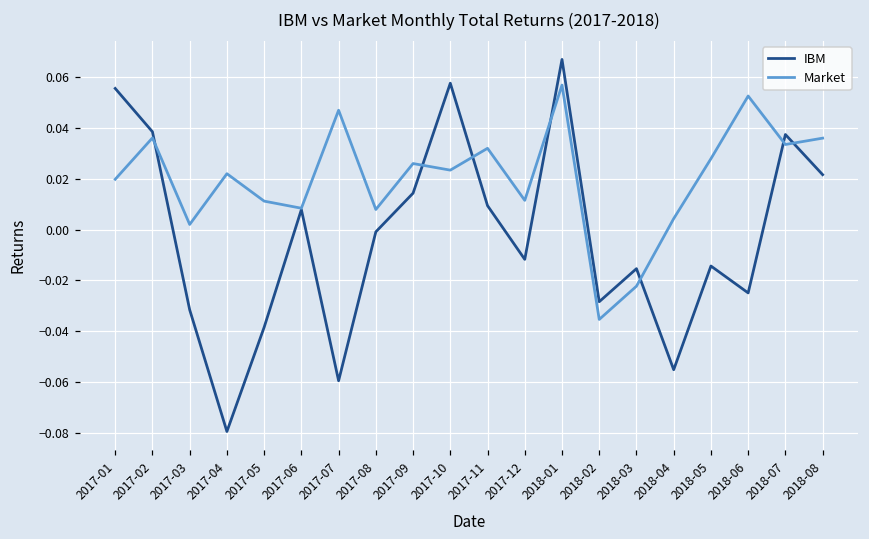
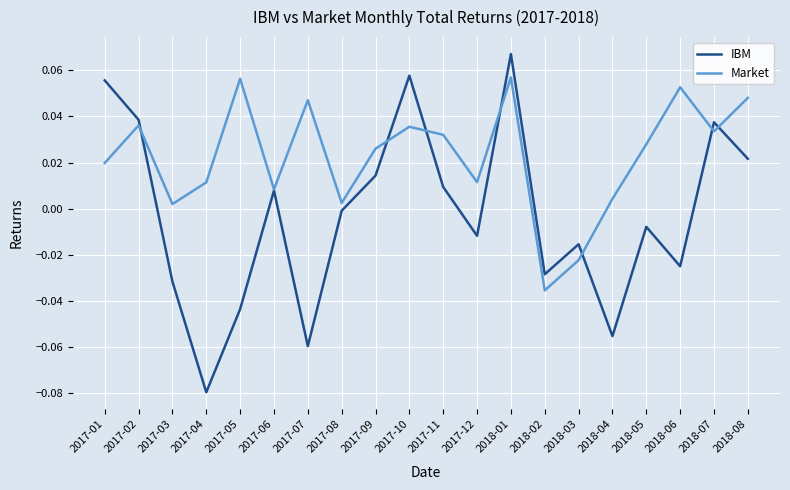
Market, 2017-04: 0.022 -> 0.011
IBM, 2017-05: -0.038 -> -0.044
Market, 2017-05: 0.011 -> 0.056
Market, 2017-08: 0.008 -> 0.003
Market, 2017-10: 0.023 -> 0.036
IBM, 2018-05: -0.014 -> -0.008
Market, 2018-08: 0.036 -> 0.048
